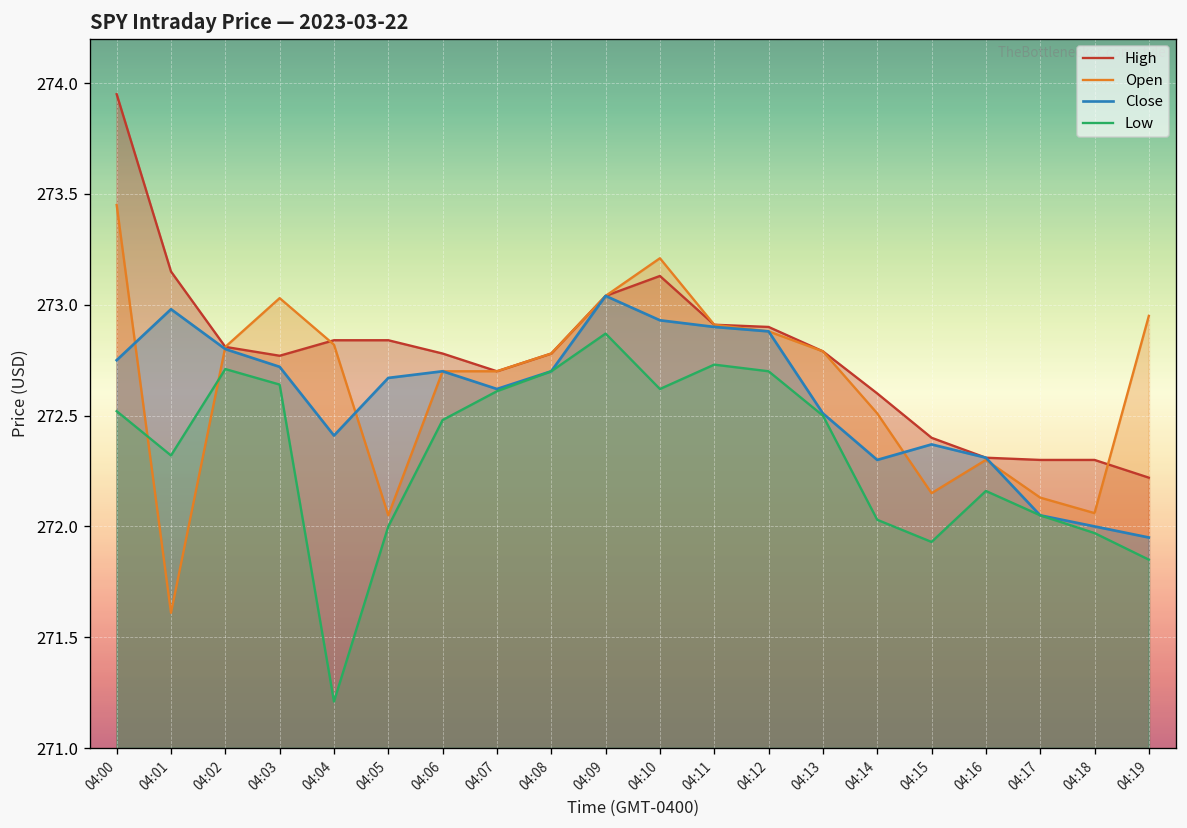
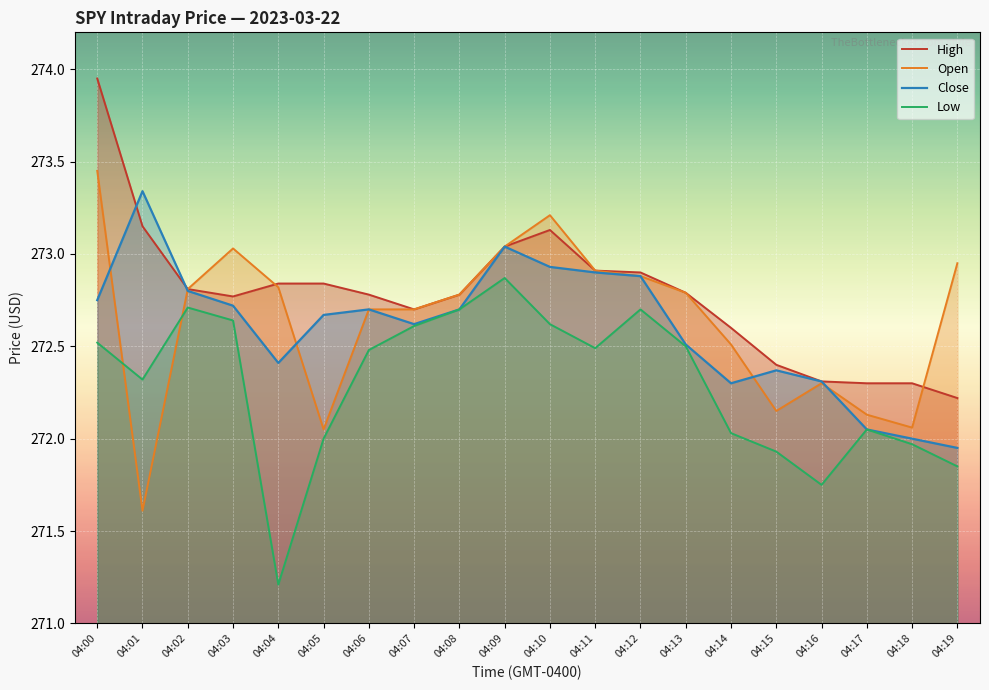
Close, 04:01: 272.98 -> 273.34
Low, 04:11: 272.73 -> 272.49
Low, 04:16: 272.16 -> 271.75
